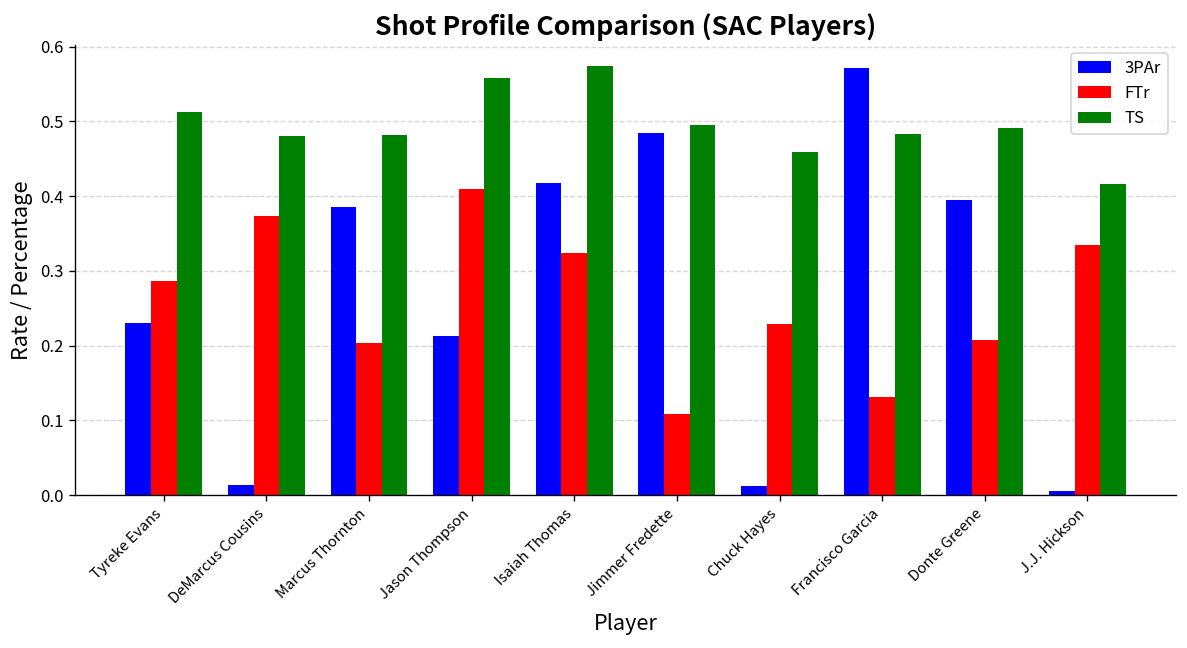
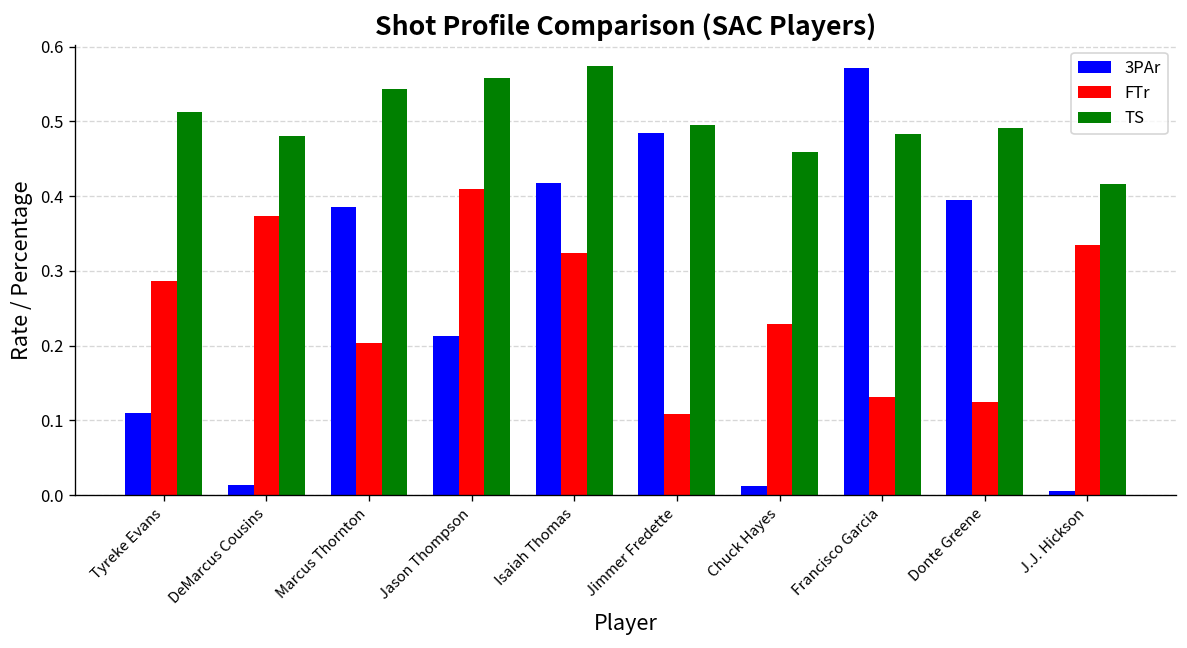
3PAr, Tyreke Evans: 0.23 -> 0.11
TS, Marcus Thornton: 0.48 -> 0.54
FTr, Donte Greene: 0.21 -> 0.13
